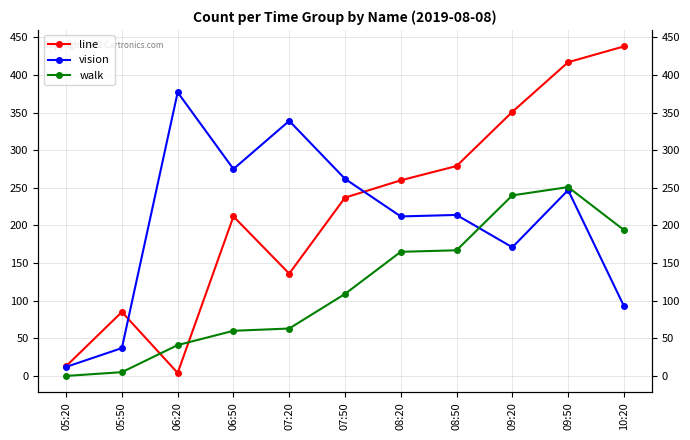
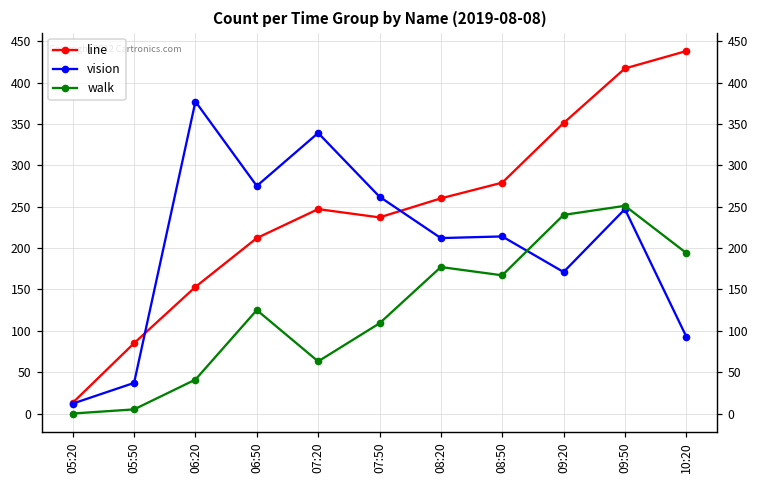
line, 06:20: 0 -> 150
walk, 06:50: 60 -> 130
line, 07:20: 140 -> 250
walk, 08:20: 170 -> 180
